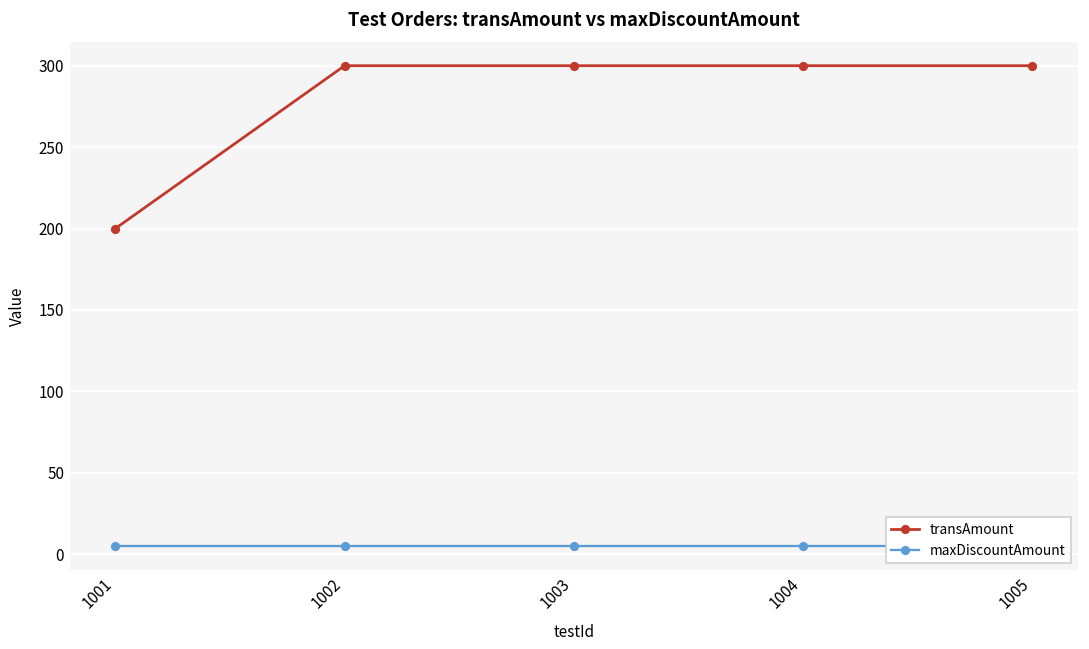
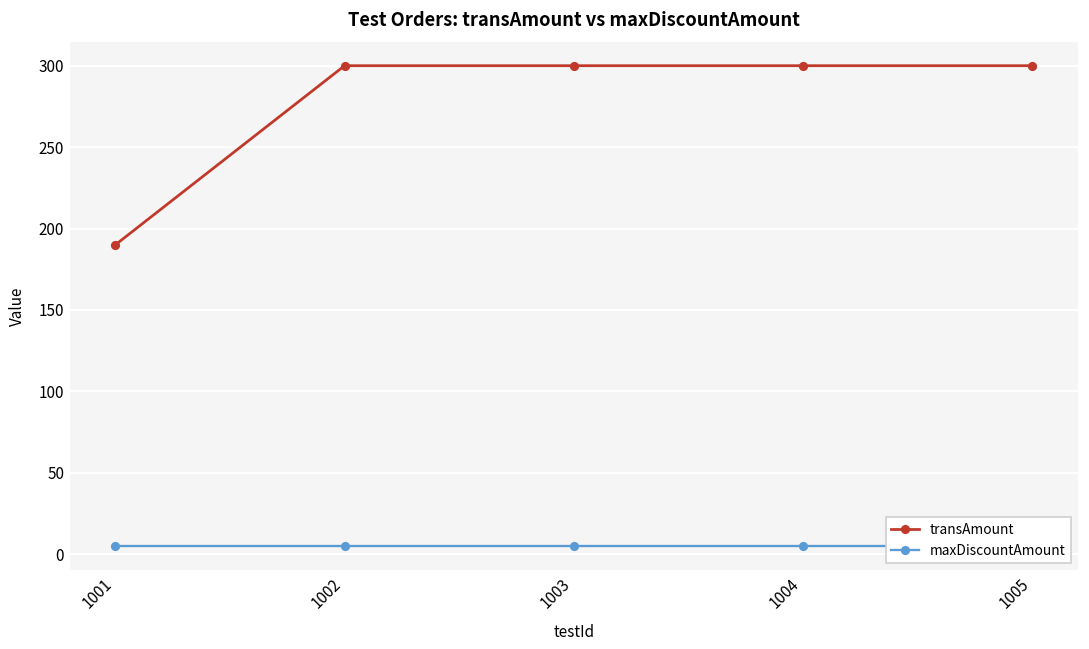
transAmount, 1001: 200 -> 190
